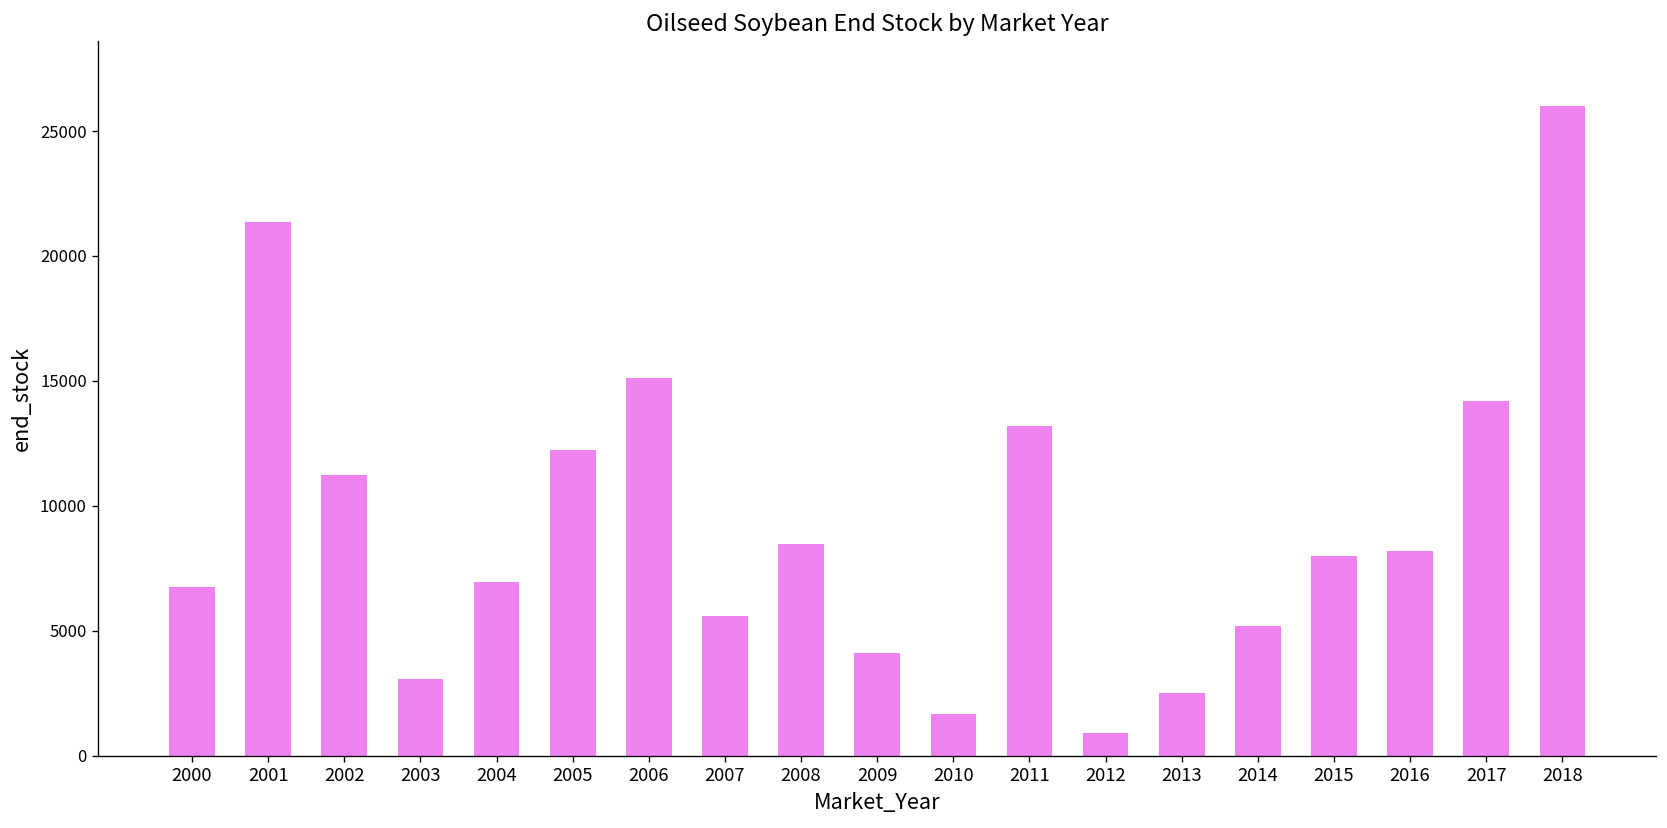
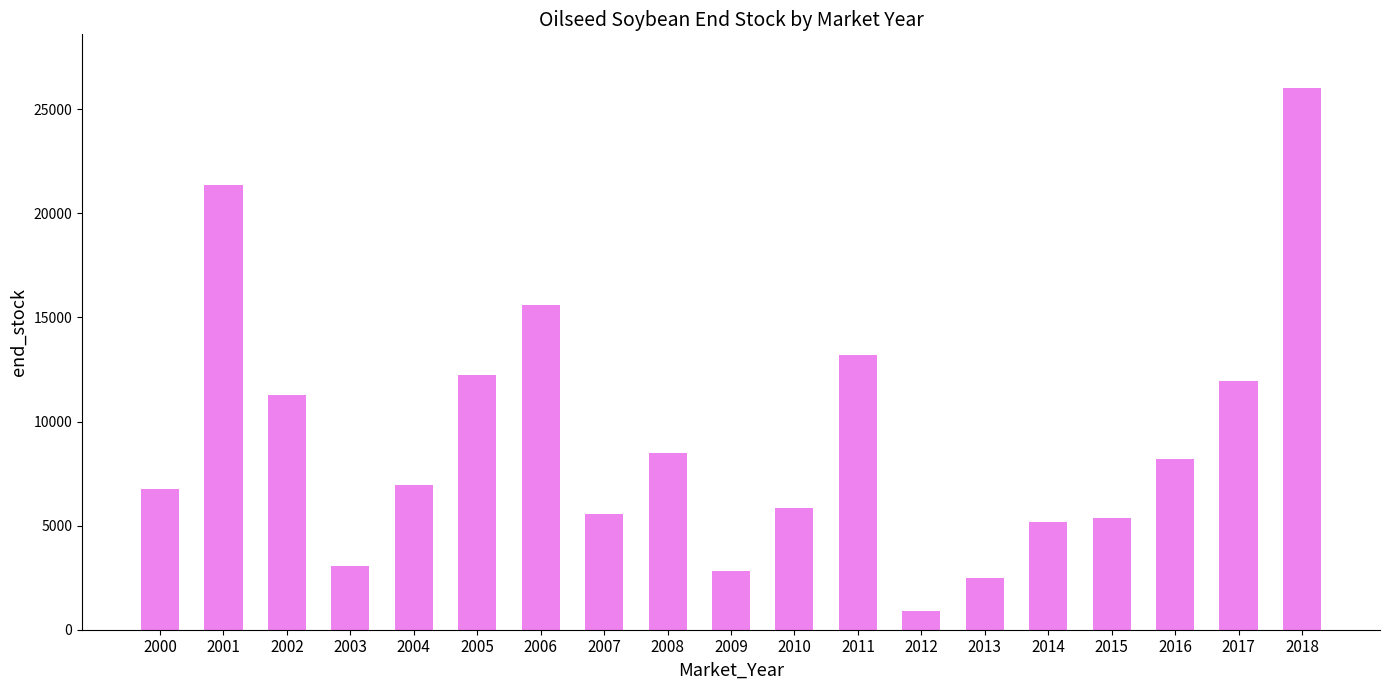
2006: 15100 -> 15600
2009: 4100 -> 2800
2010: 1700 -> 5900
2015: 8000 -> 5400
2017: 14200 -> 11900
